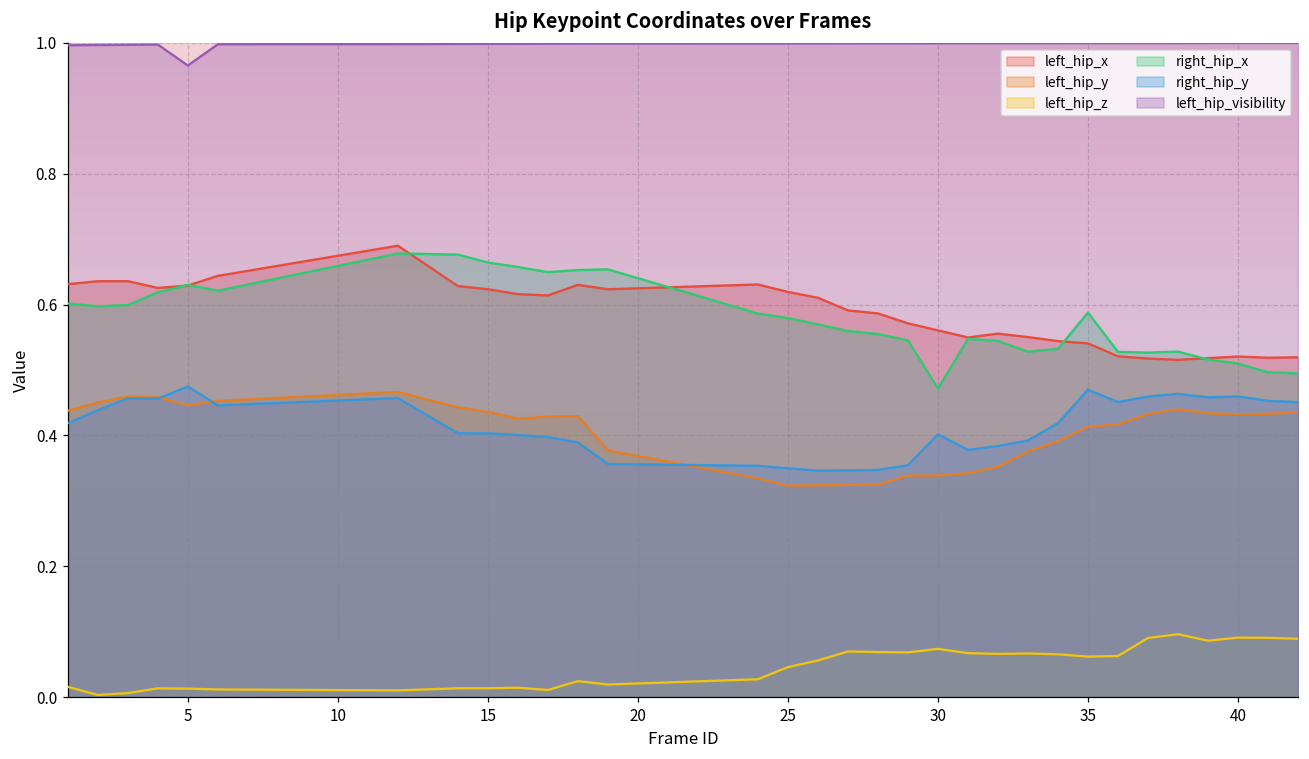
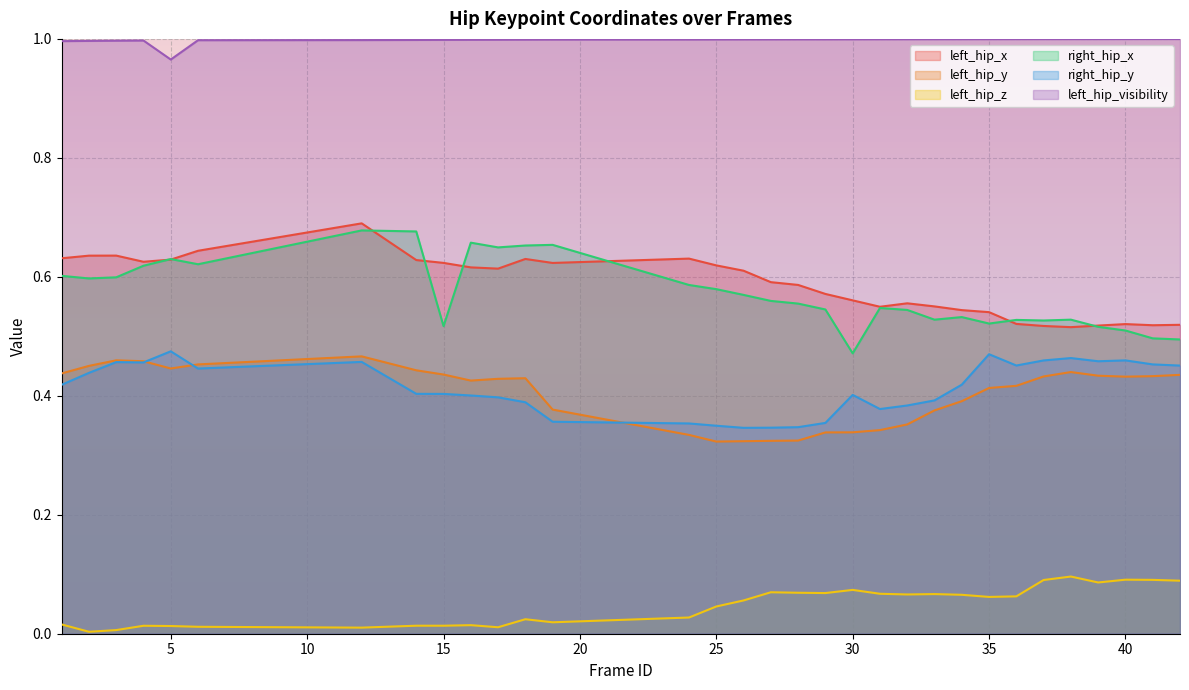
right_hip_x, 15: 0.66 -> 0.52
right_hip_x, 35: 0.59 -> 0.52
